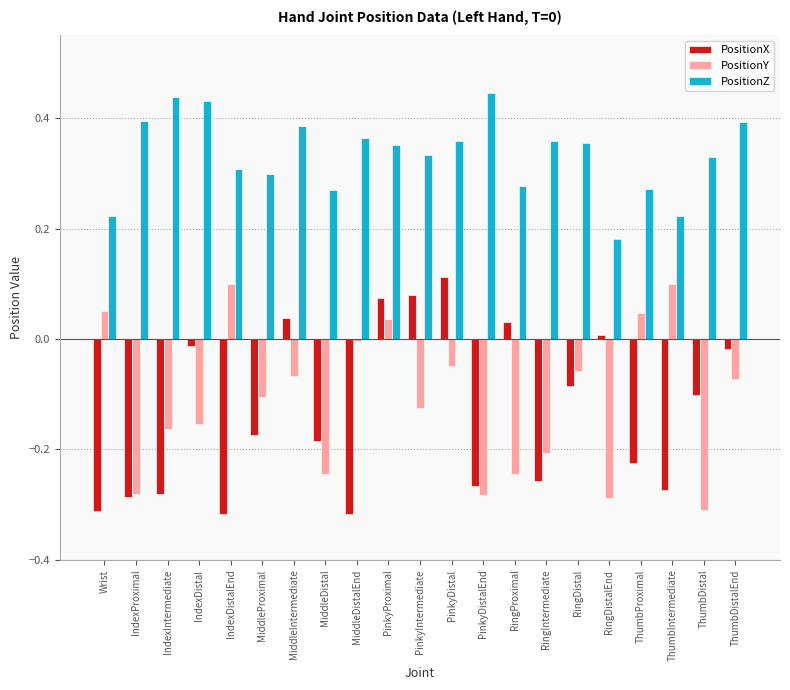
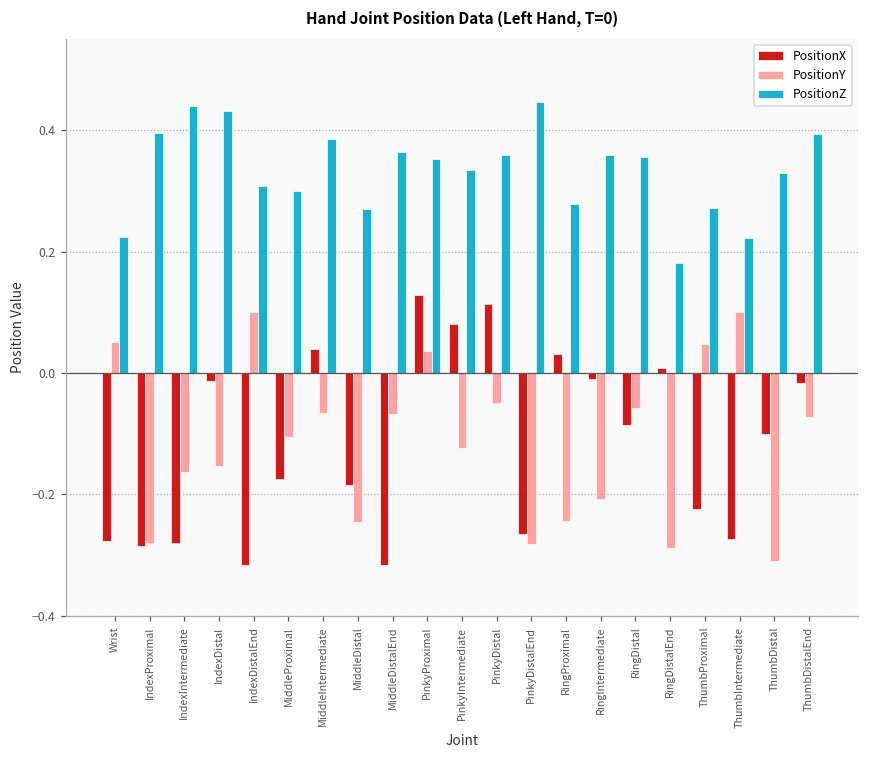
PositionX, Wrist: -0.31 -> -0.28
PositionY, MiddleDistalEnd: 0.00 -> -0.07
PositionX, PinkyProximal: 0.07 -> 0.13
PositionX, RingIntermediate: -0.26 -> -0.01
